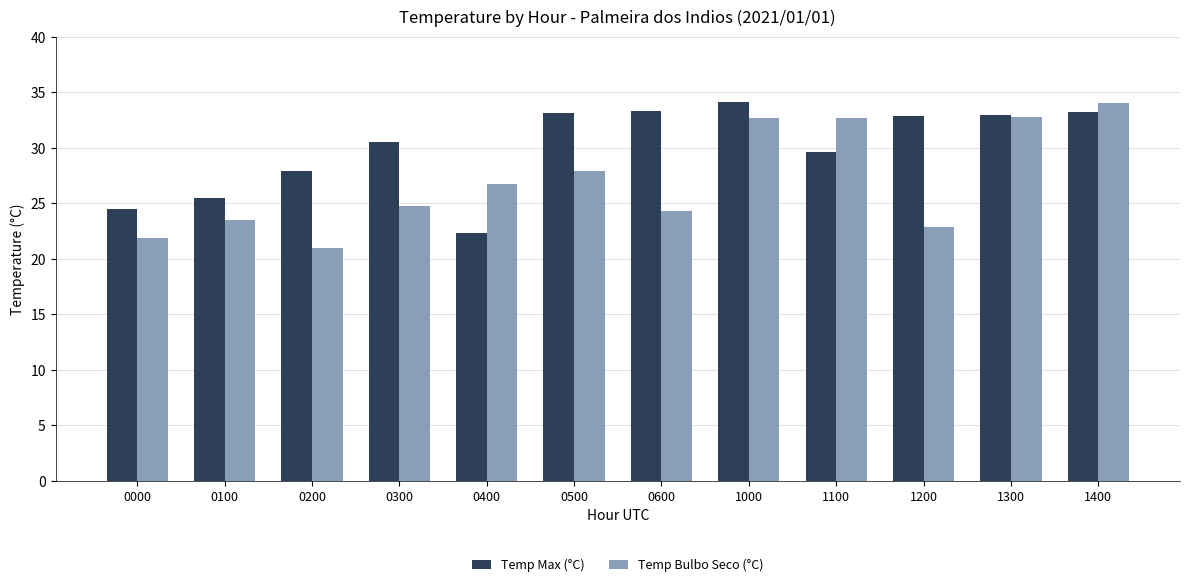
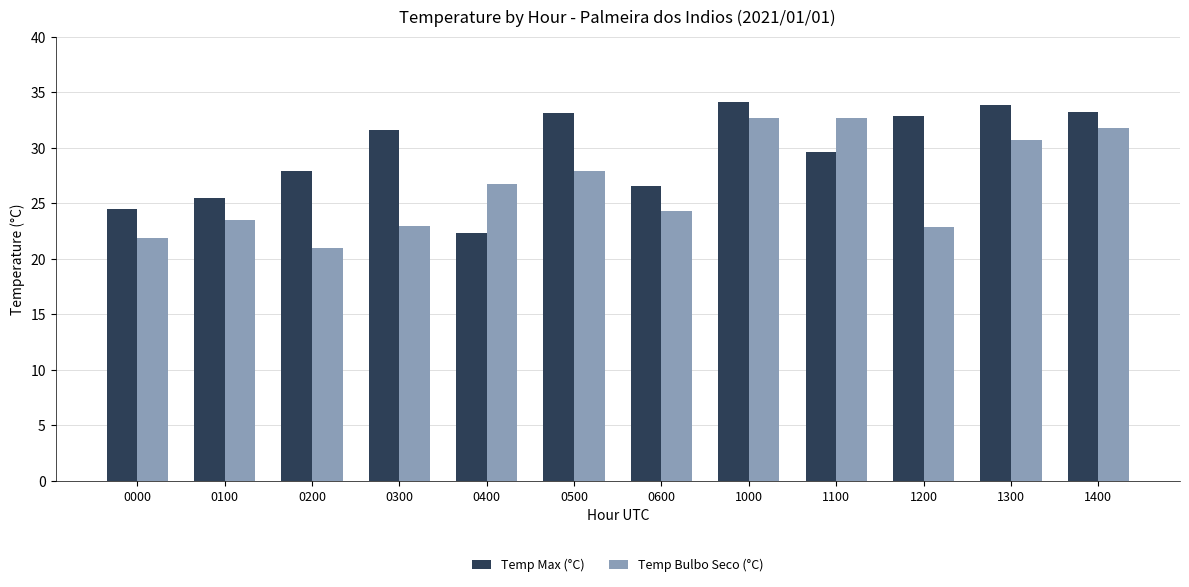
Temp Max (°C), 0300: 30.5 -> 31.6
Temp Bulbo Seco (°C), 0300: 24.8 -> 23.0
Temp Max (°C), 0600: 33.3 -> 26.6
Temp Max (°C), 1300: 33.0 -> 33.9
Temp Bulbo Seco (°C), 1300: 32.8 -> 30.7
Temp Bulbo Seco (°C), 1400: 34.0 -> 31.8
